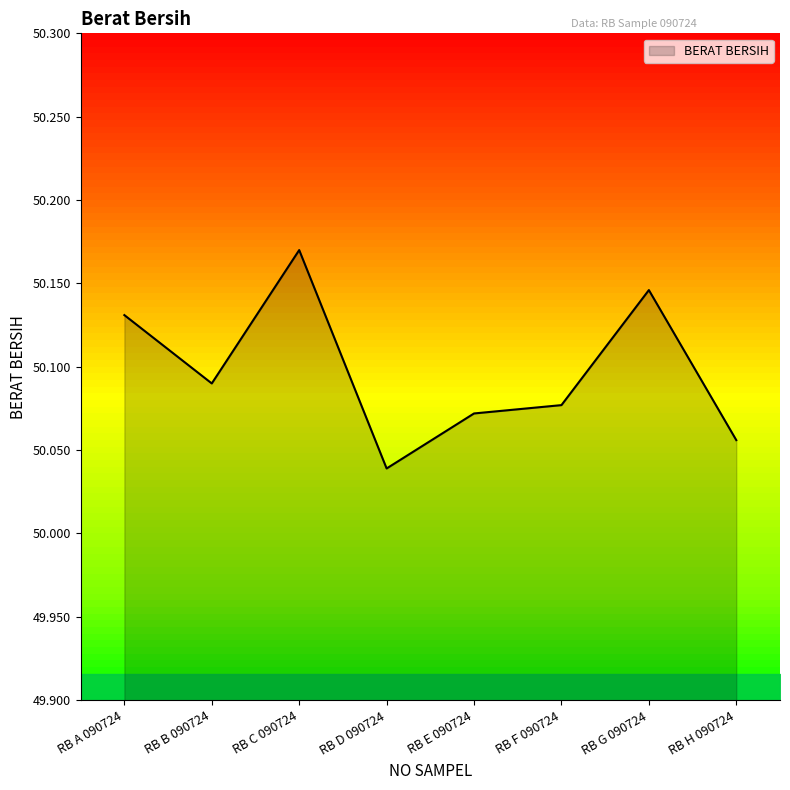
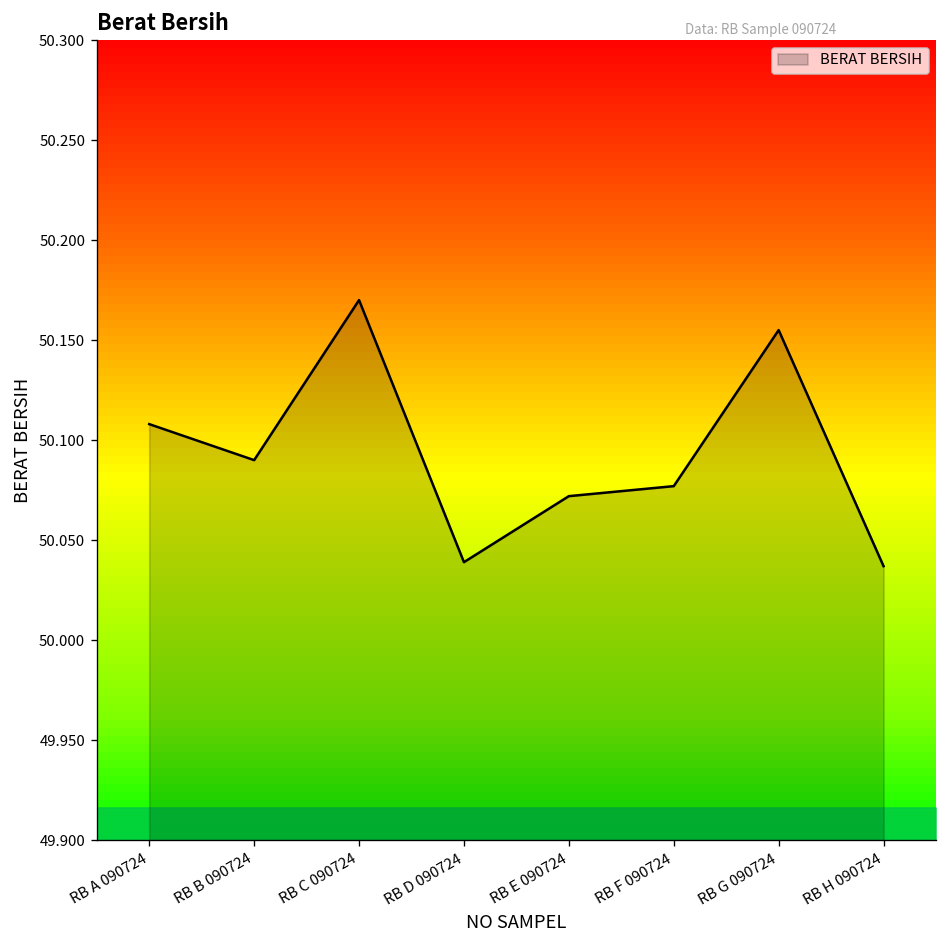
BERAT BERSIH, RB A 090724: 50.131 -> 50.108
BERAT BERSIH, RB G 090724: 50.146 -> 50.155
BERAT BERSIH, RB H 090724: 50.056 -> 50.037
